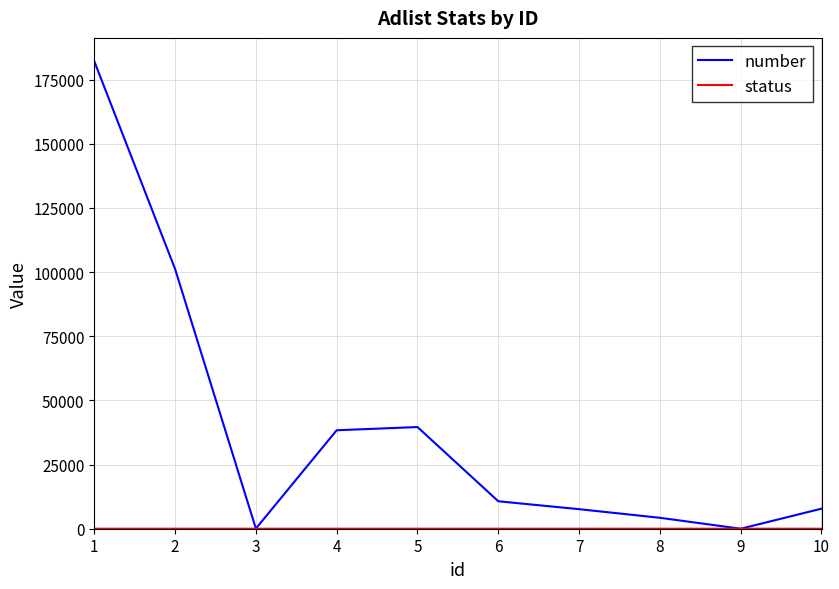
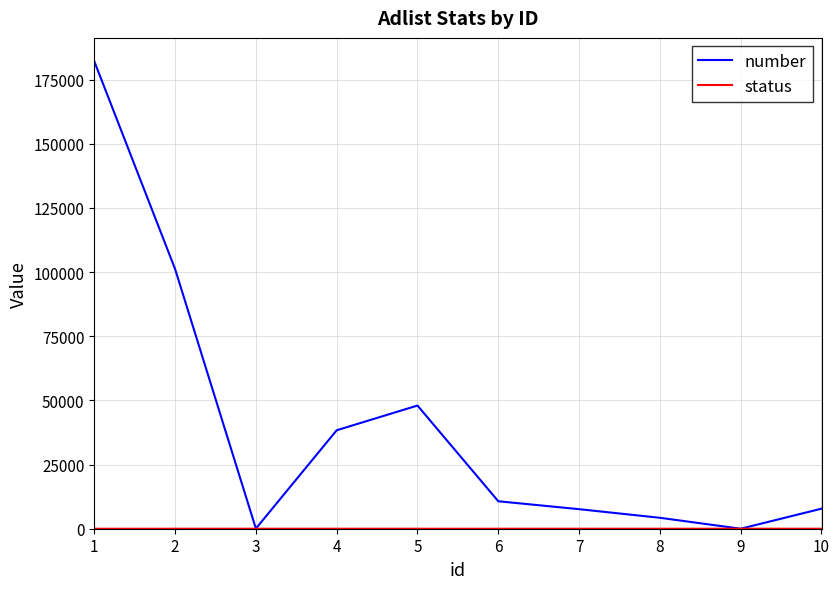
number, 5: 40000 -> 48000
